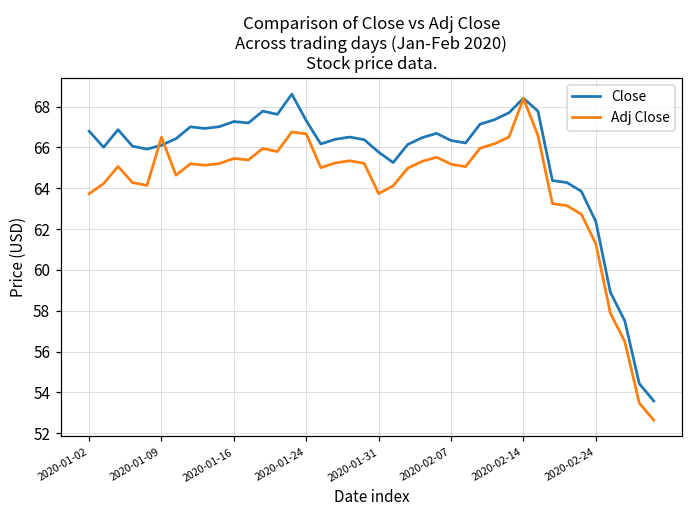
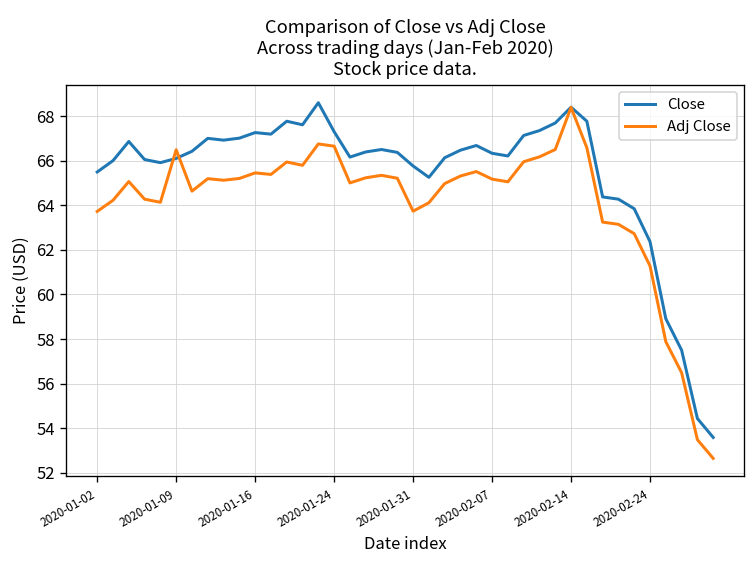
Close, 2020-01-02: 66.8 -> 65.5
